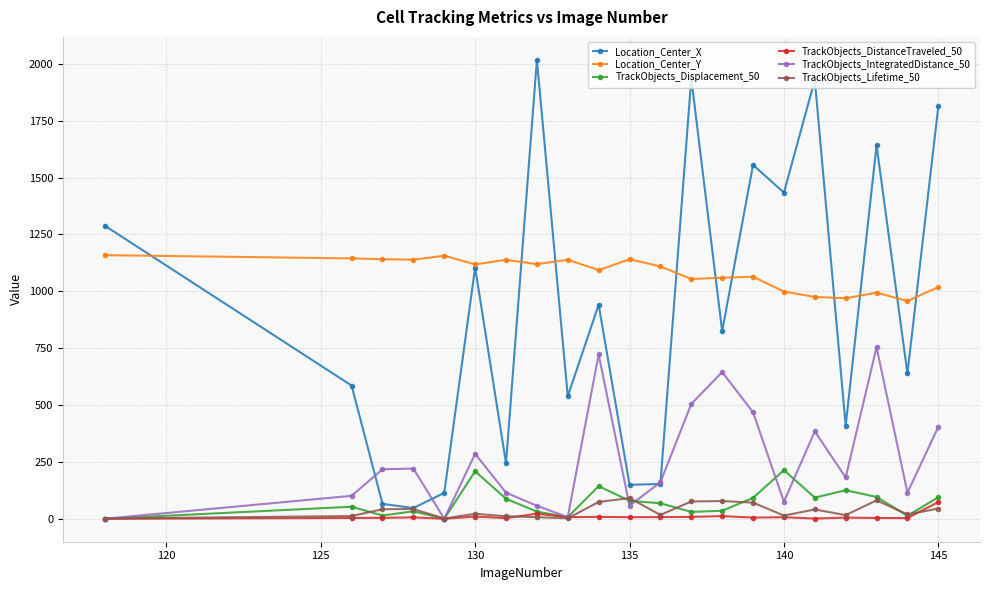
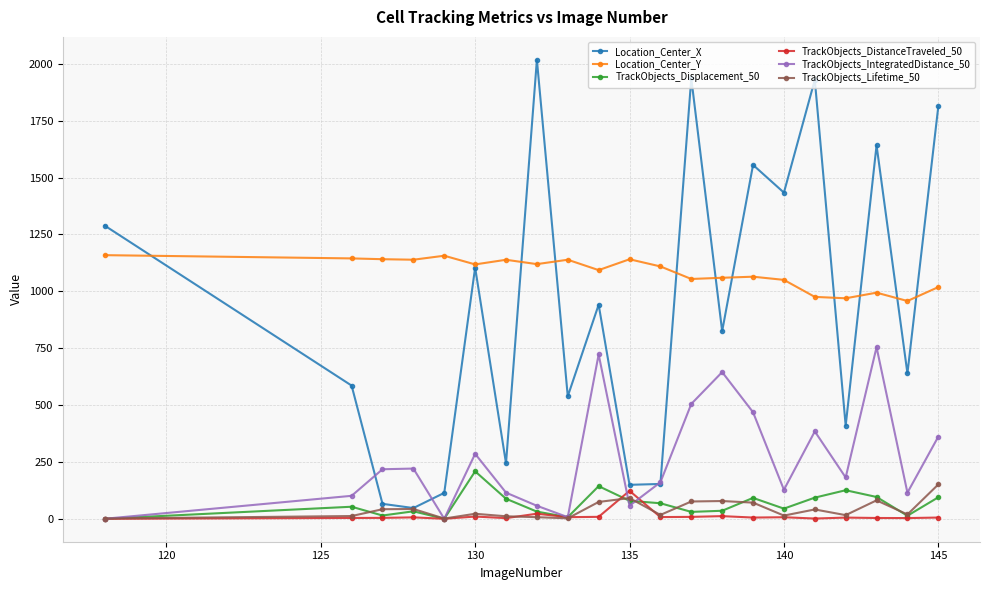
TrackObjects_DistanceTraveled_50, 135: 10 -> 120
Location_Center_Y, 140: 1000 -> 1050
TrackObjects_Displacement_50, 140: 210 -> 40
TrackObjects_IntegratedDistance_50, 140: 80 -> 130
TrackObjects_DistanceTraveled_50, 145: 70 -> 10
TrackObjects_IntegratedDistance_50, 145: 400 -> 360
TrackObjects_Lifetime_50, 145: 50 -> 150
